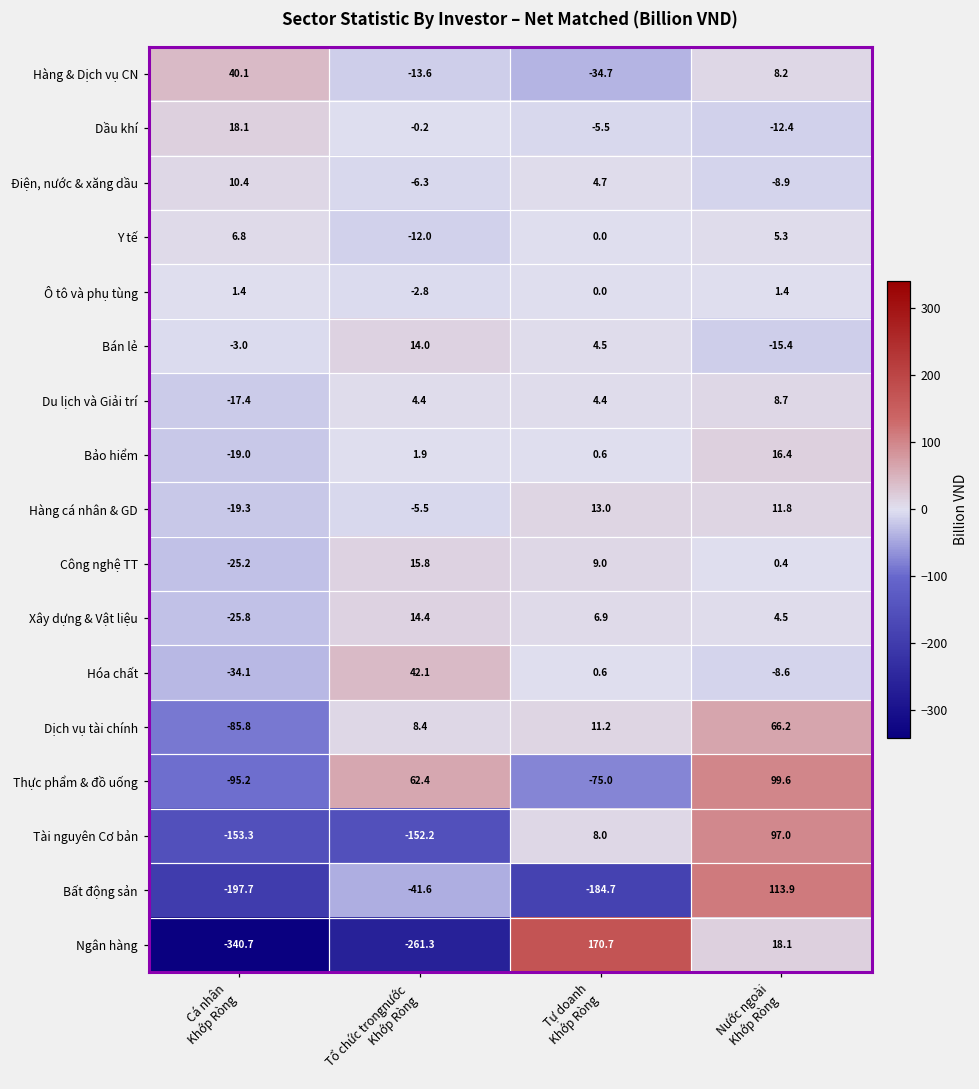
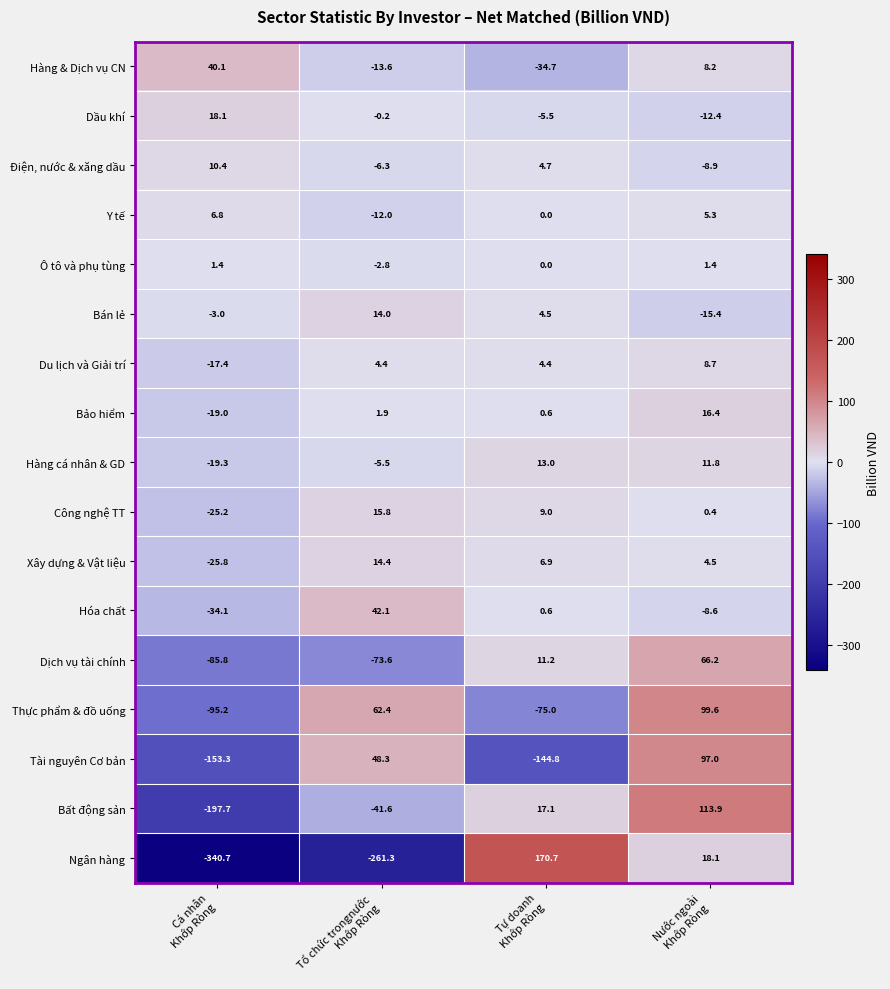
Dịch vụ tài chính, Tổ chức trongnước Khớp Ròng: 8.4 -> -73.6
Tài nguyên Cơ bản, Tổ chức trongnước Khớp Ròng: -152.2 -> 48.3
Tài nguyên Cơ bản, Tự doanh Khớp Ròng: 8.0 -> -144.8
Bất động sản, Tự doanh Khớp Ròng: -184.7 -> 17.1
